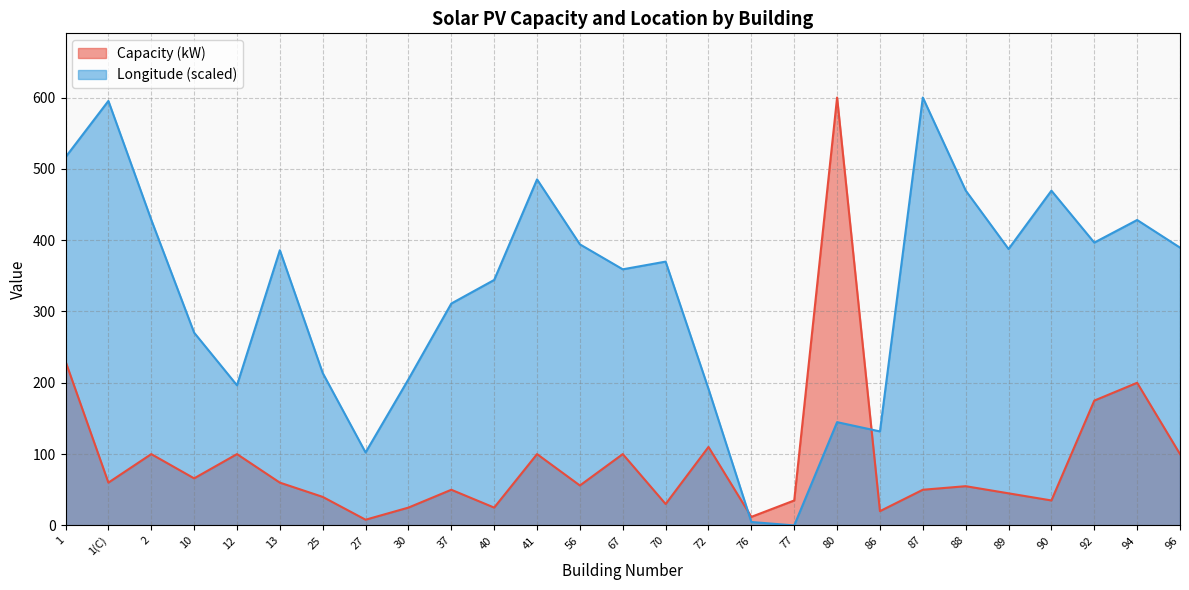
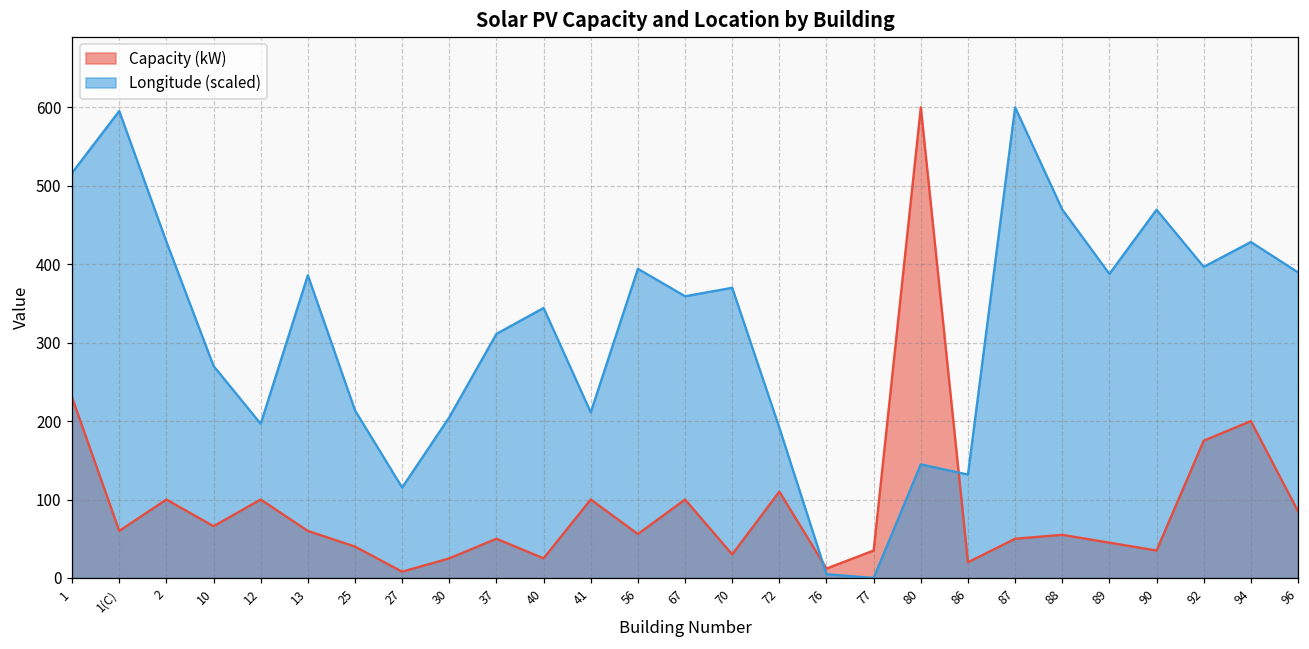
Longitude (scaled), 27: 100 -> 120
Longitude (scaled), 41: 490 -> 210
Capacity (kW), 96: 100 -> 90
